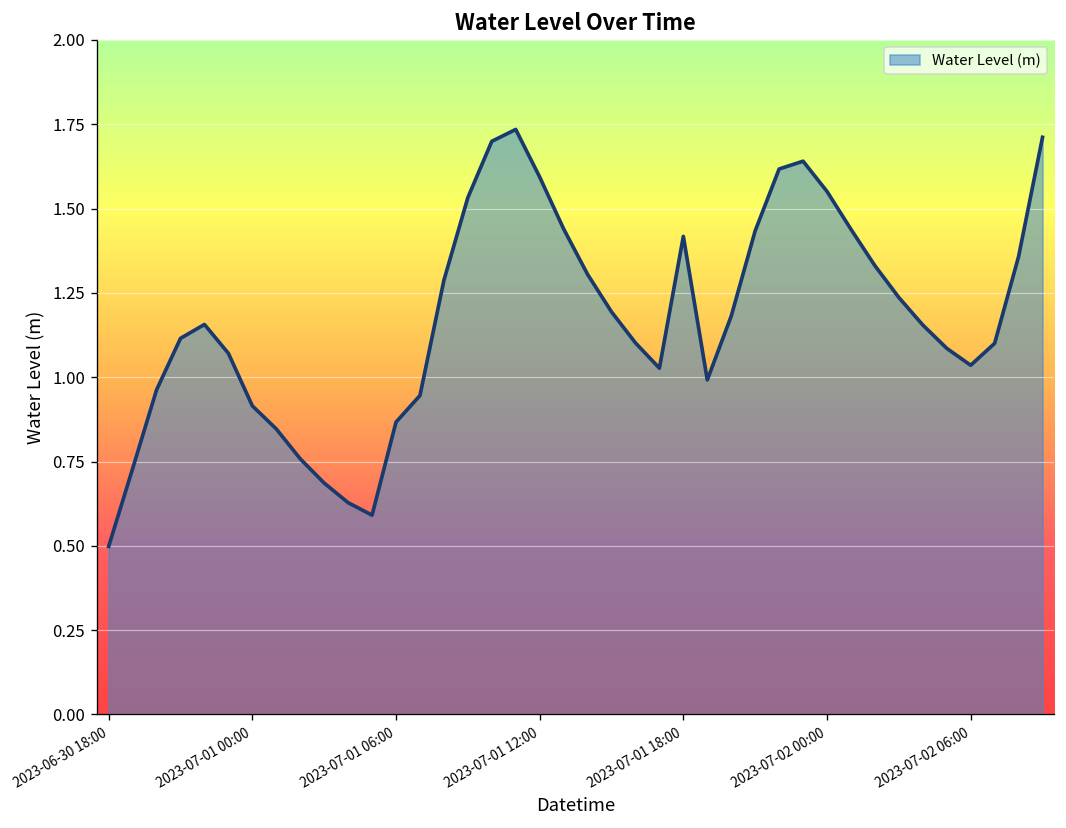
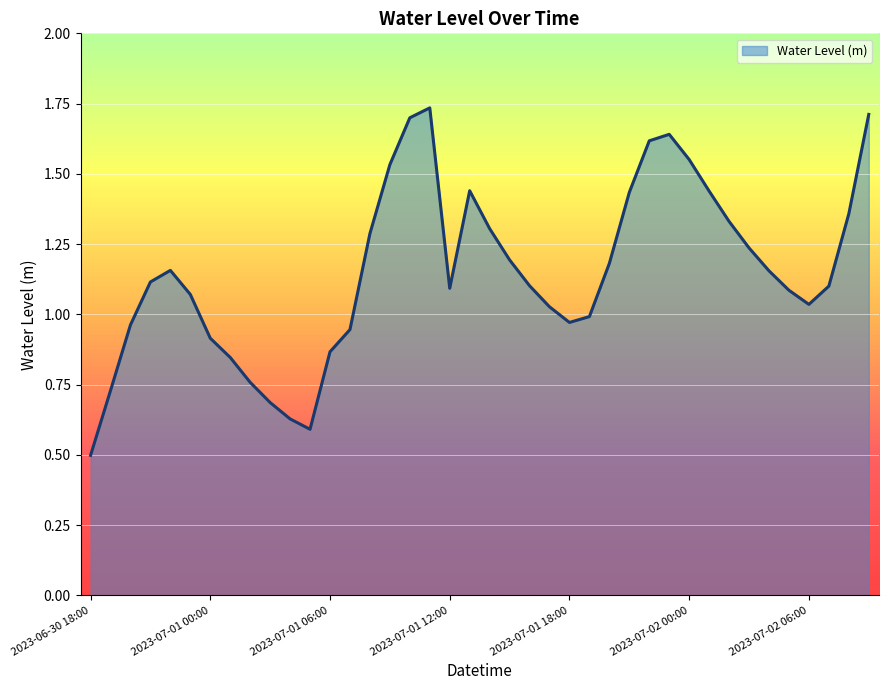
2023-07-01 12:00: 1.59 -> 1.09
2023-07-01 18:00: 1.42 -> 0.97
